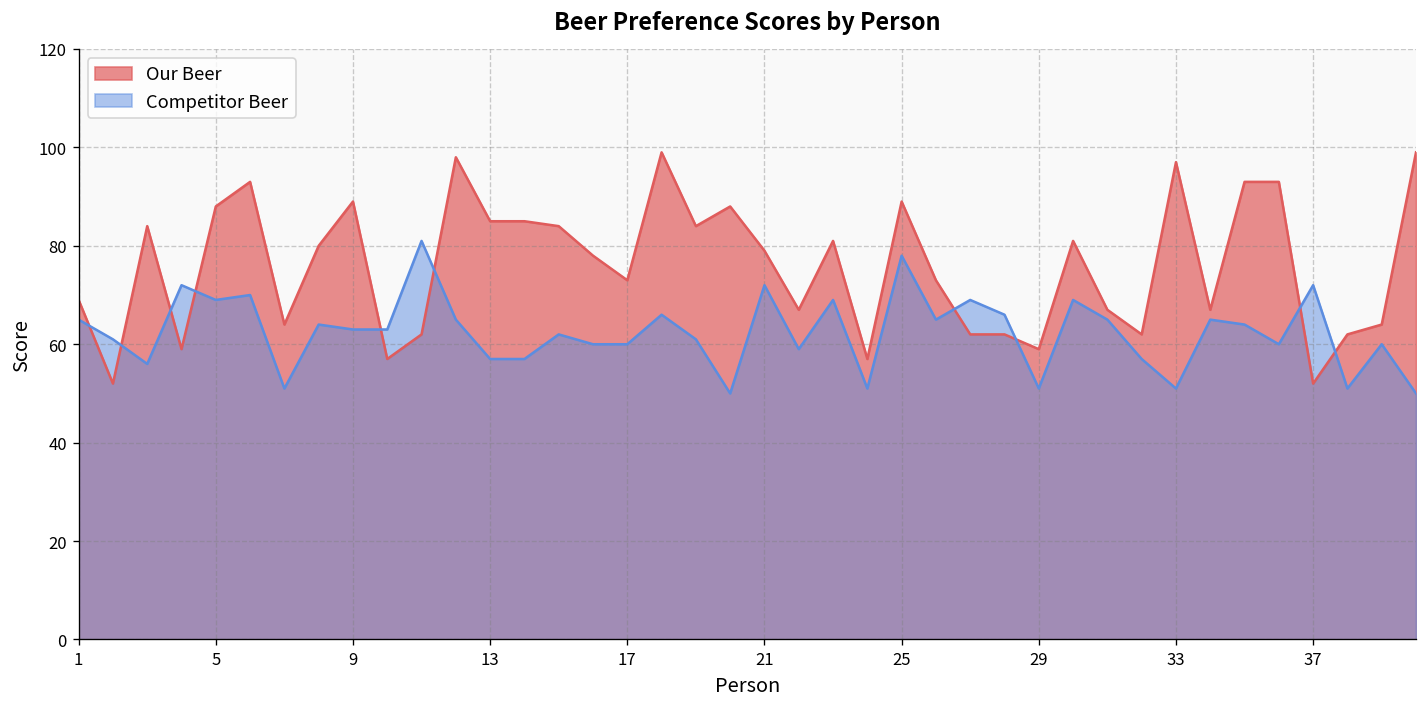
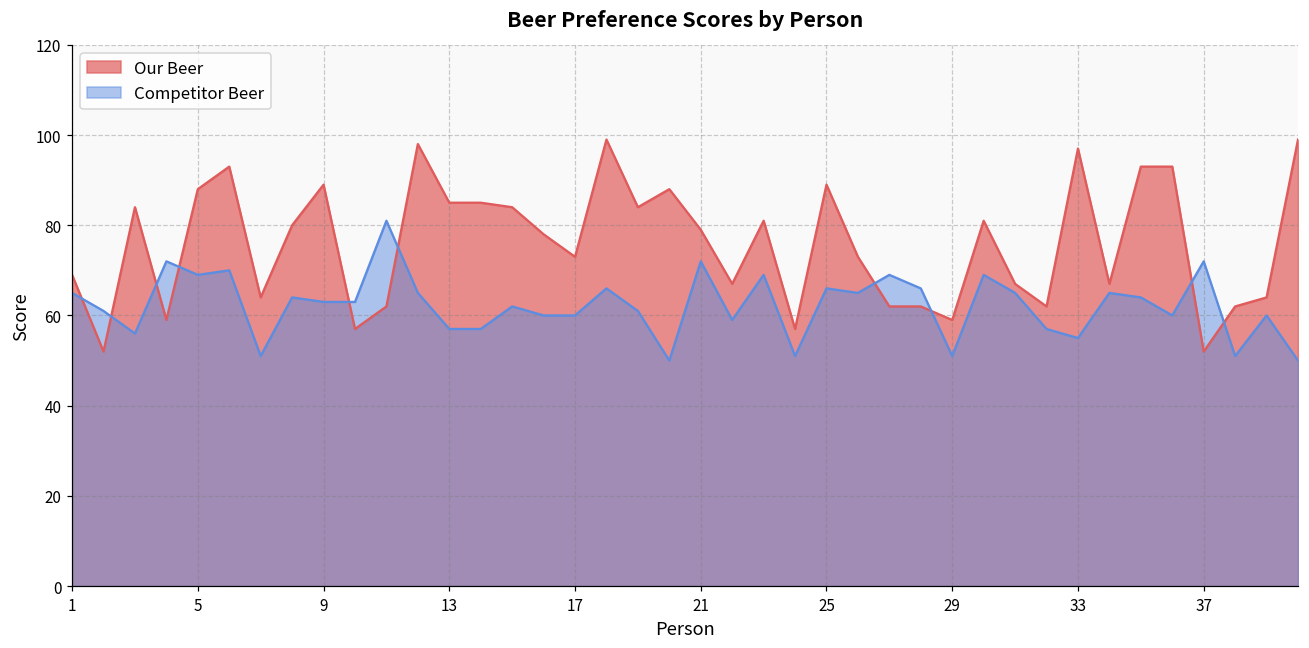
Competitor Beer, 25: 78 -> 66
Competitor Beer, 33: 51 -> 55
